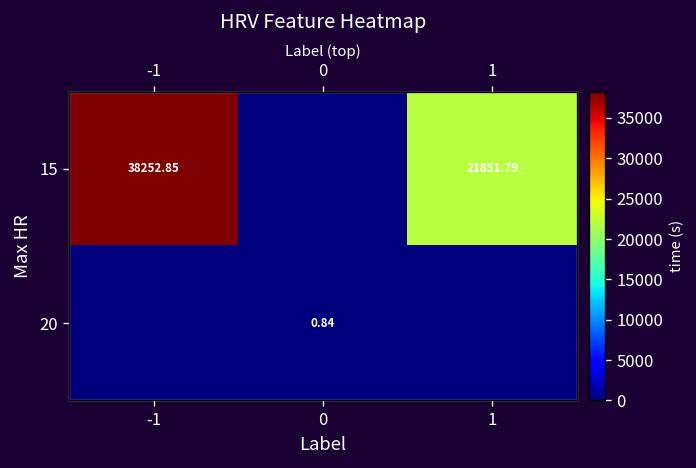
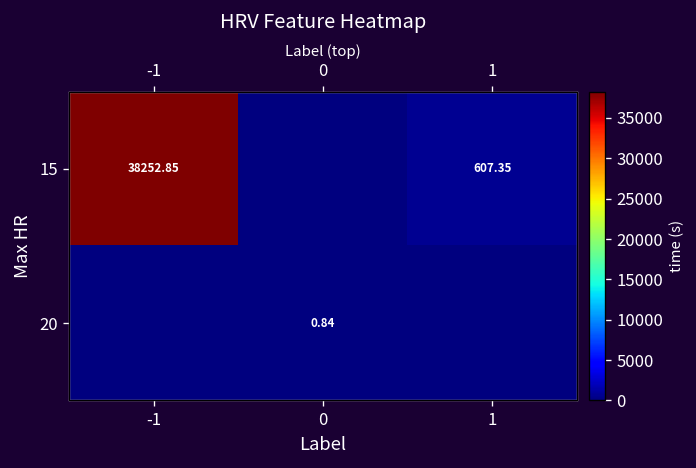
15, 1: 21851.79 -> 607.35
